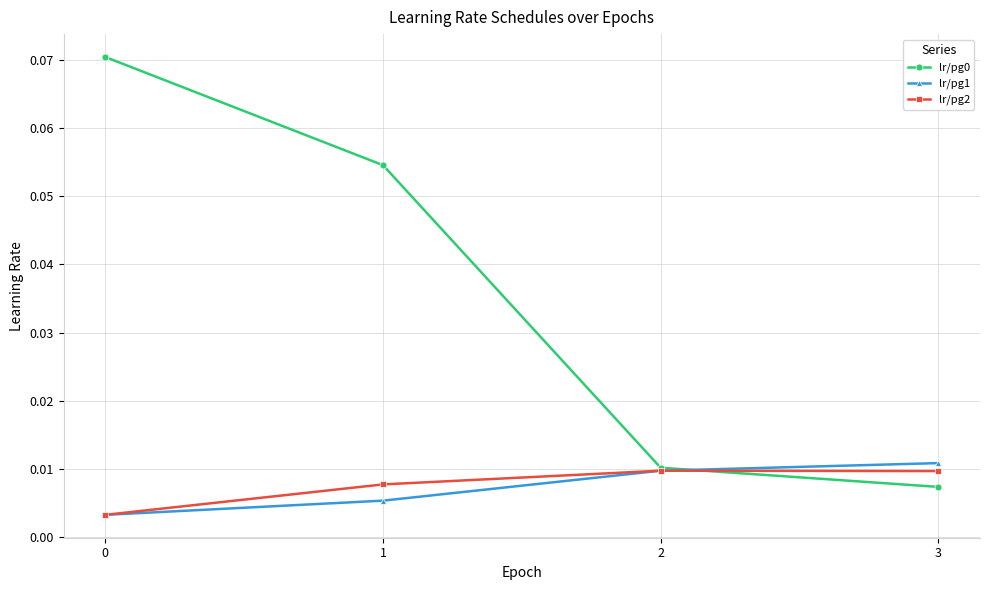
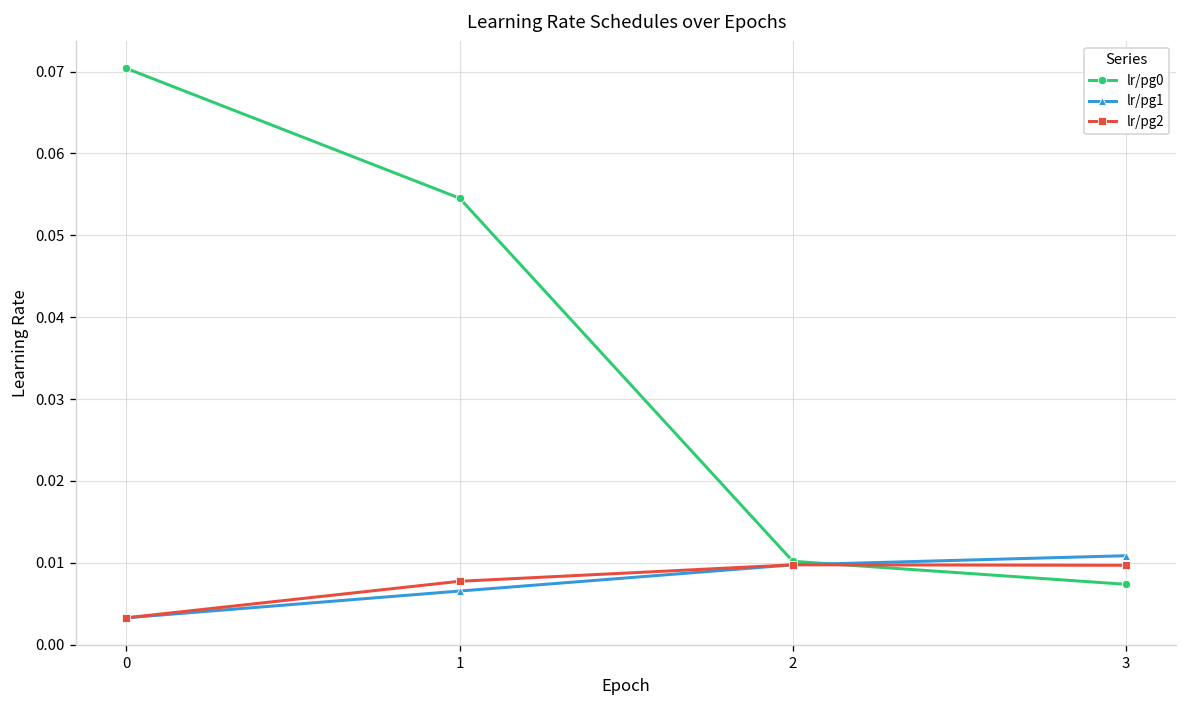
lr/pg1, 1: 0.005 -> 0.007
